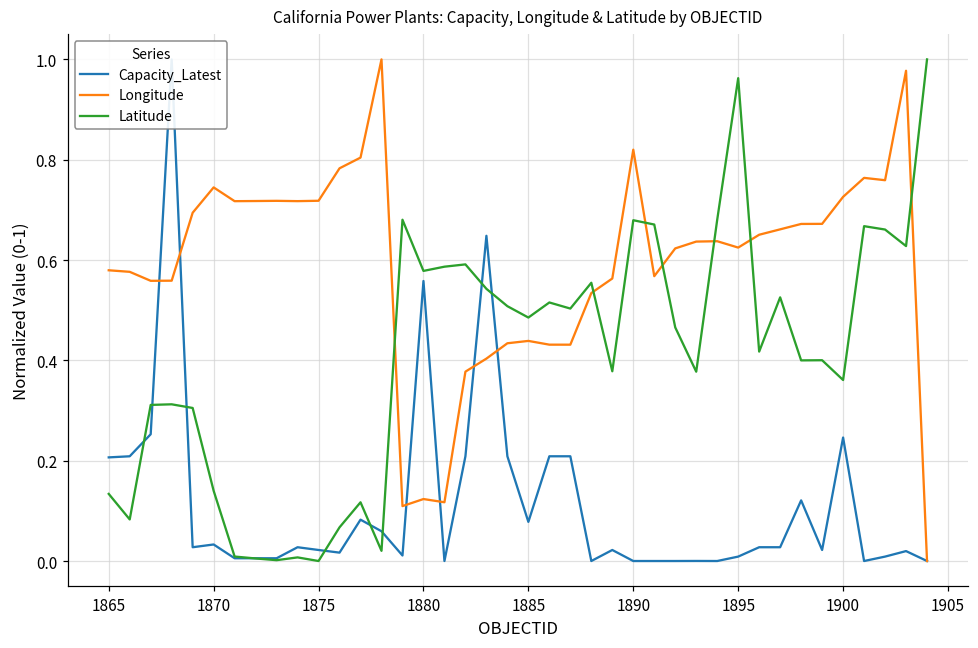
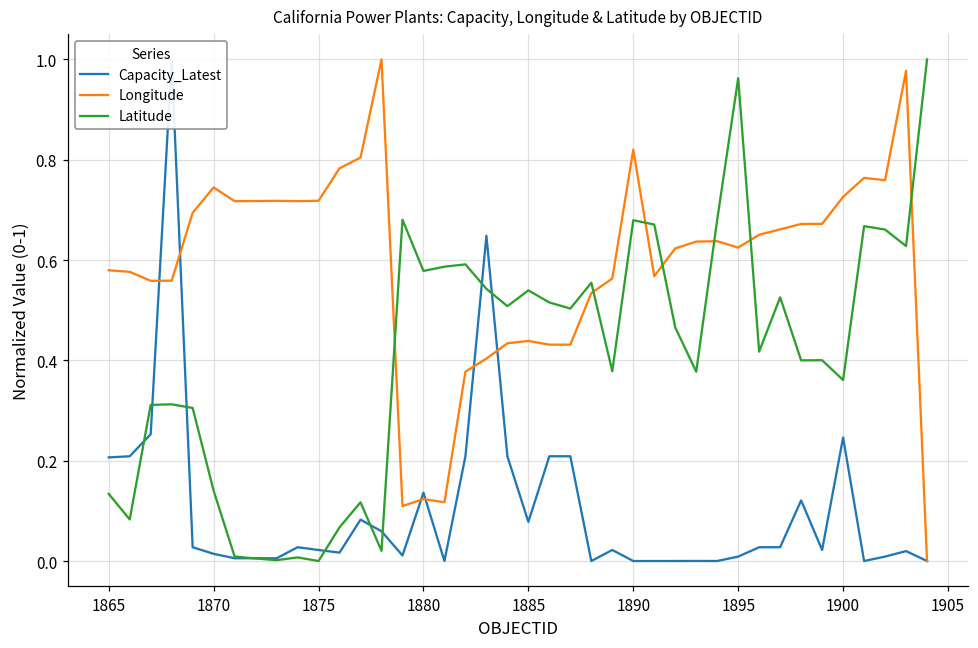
Capacity_Latest, 1870: 0.03 -> 0.01
Capacity_Latest, 1880: 0.56 -> 0.14
Latitude, 1885: 0.49 -> 0.54
